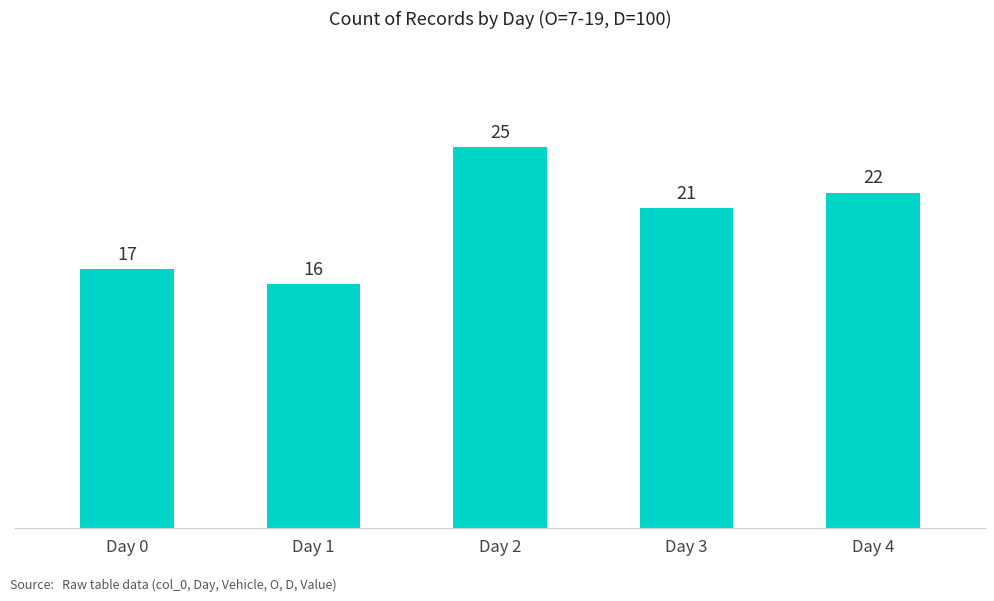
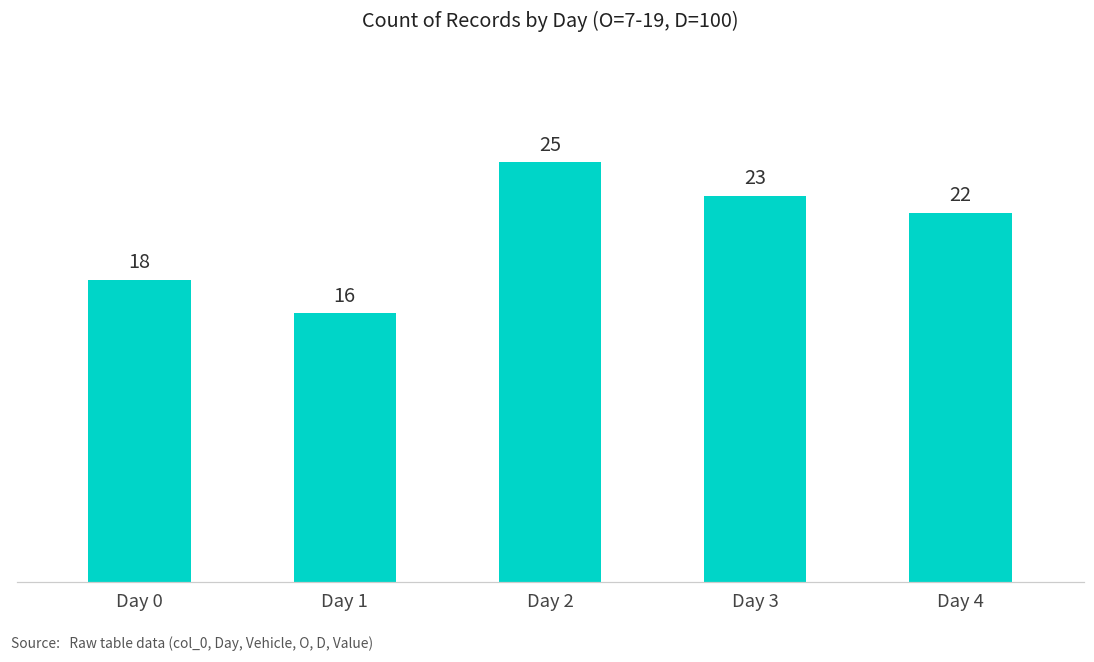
Day 0: 17 -> 18
Day 3: 21 -> 23
